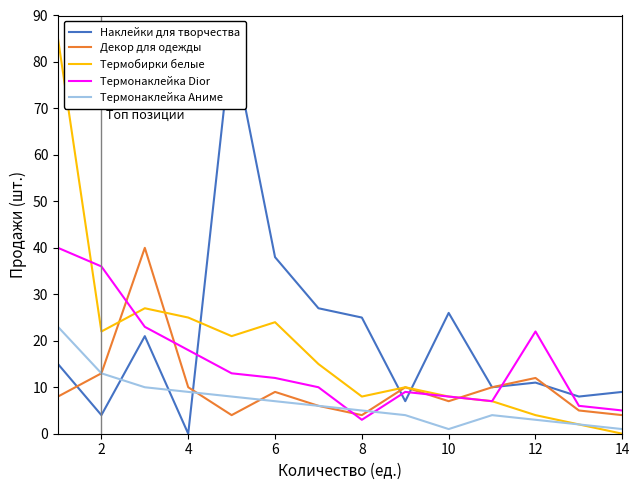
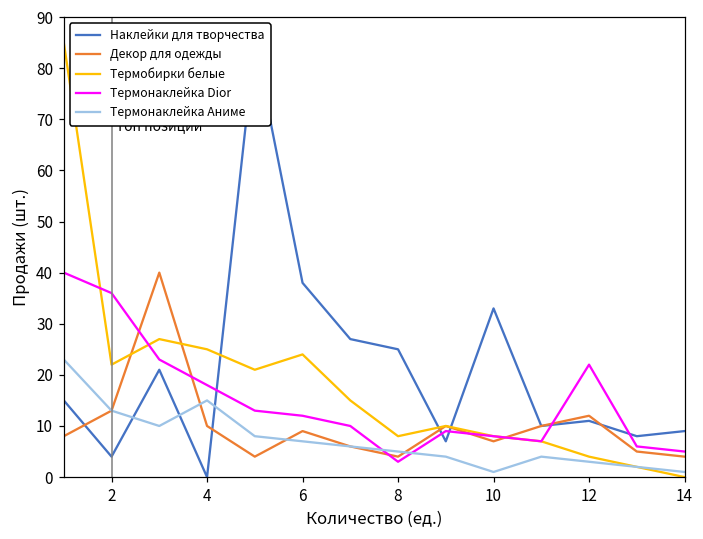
Термонаклейка Аниме, 4: 9 -> 15
Наклейки для творчества, 10: 26 -> 33
